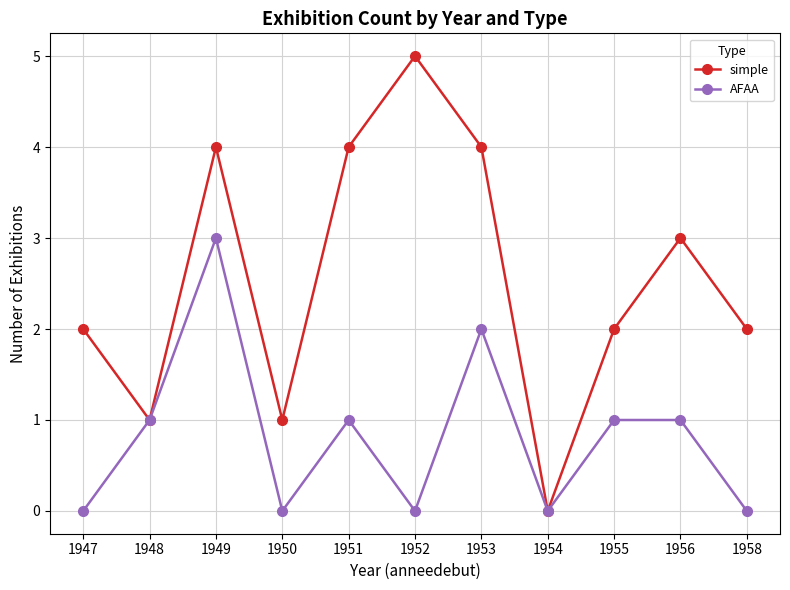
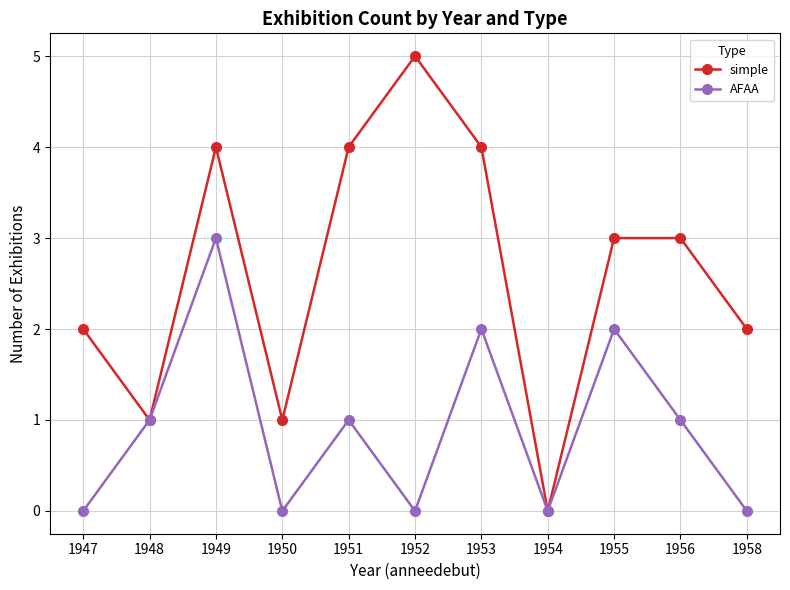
simple, 1955: 2 -> 3
AFAA, 1955: 1 -> 2
